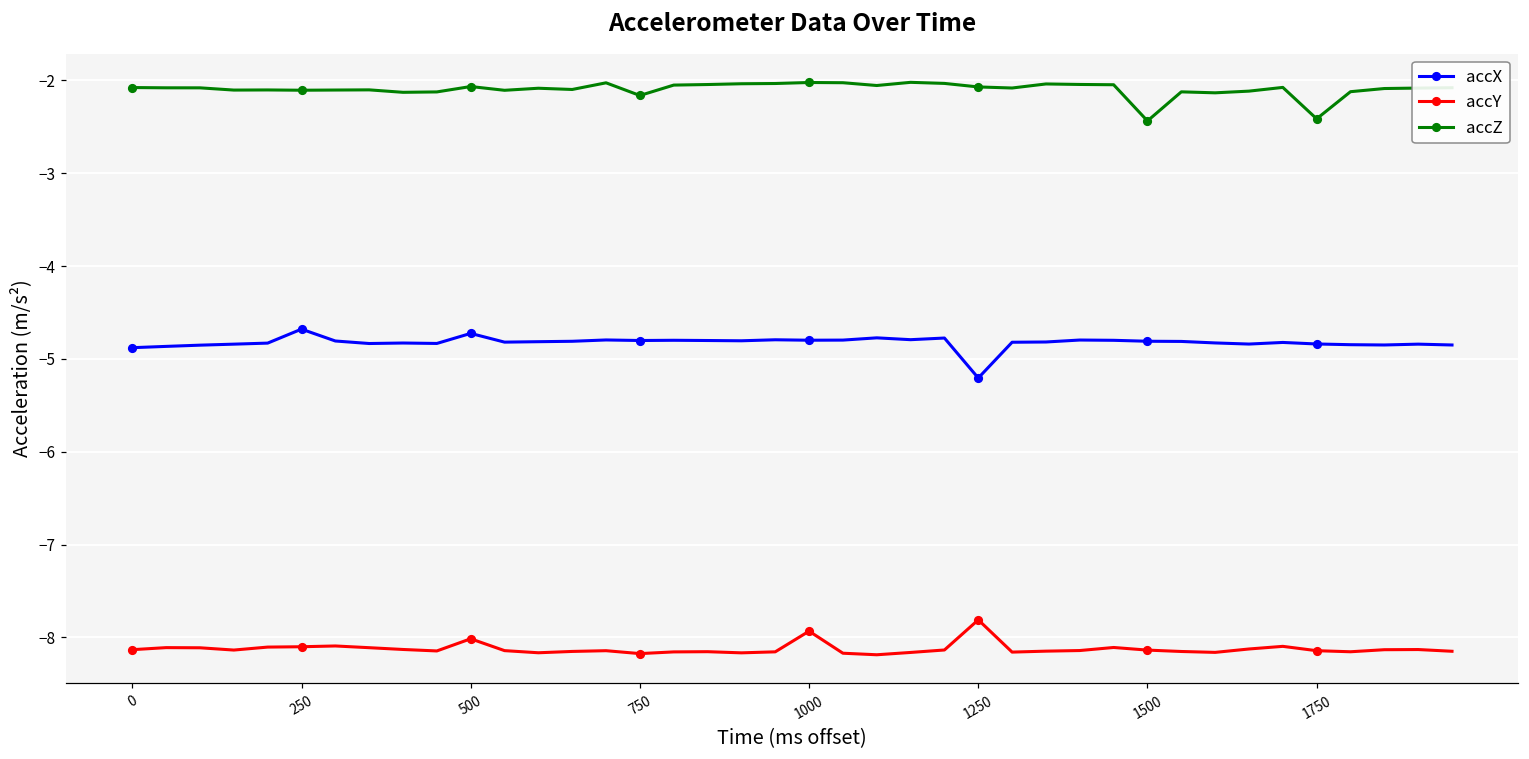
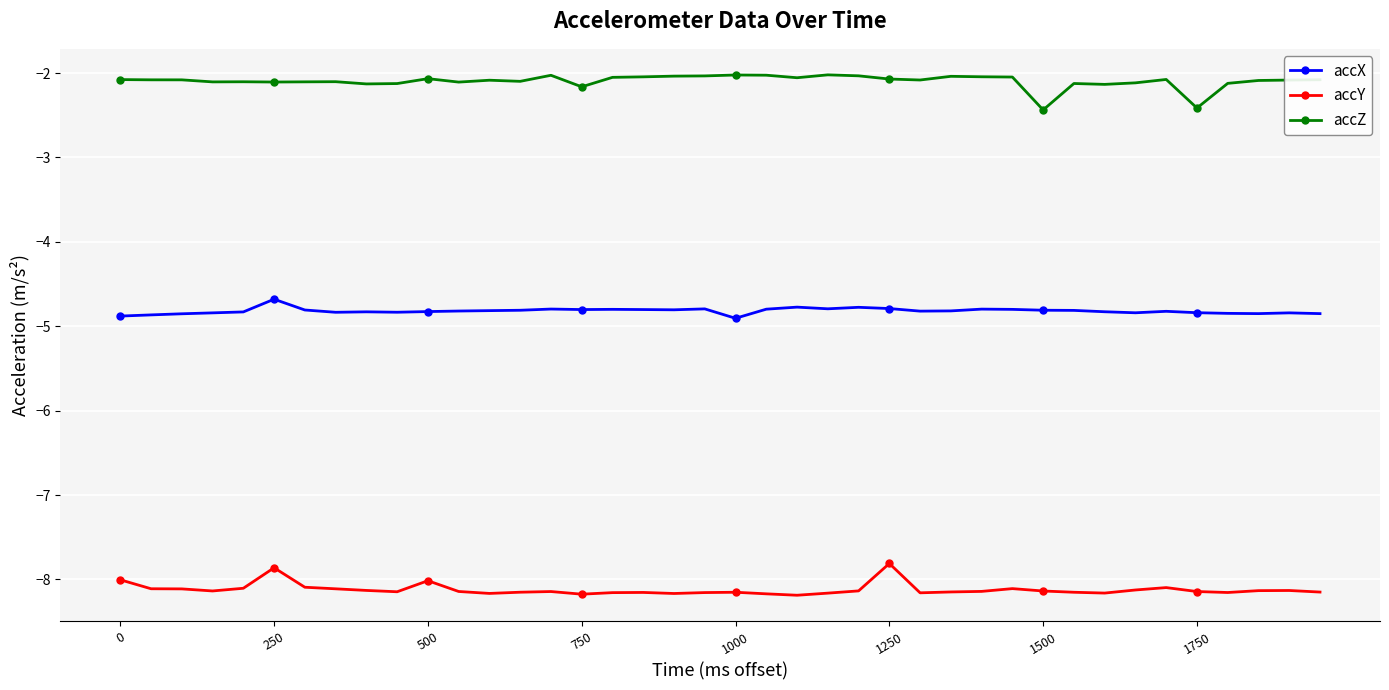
accY, 0: -8.1 -> -8.0
accY, 250: -8.1 -> -7.9
accX, 500: -4.7 -> -4.8
accX, 1000: -4.8 -> -4.9
accY, 1000: -7.9 -> -8.2
accX, 1250: -5.2 -> -4.8
